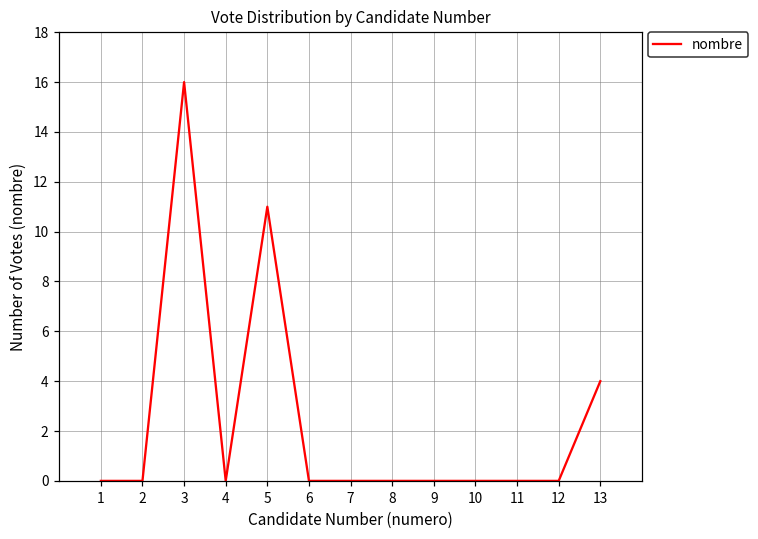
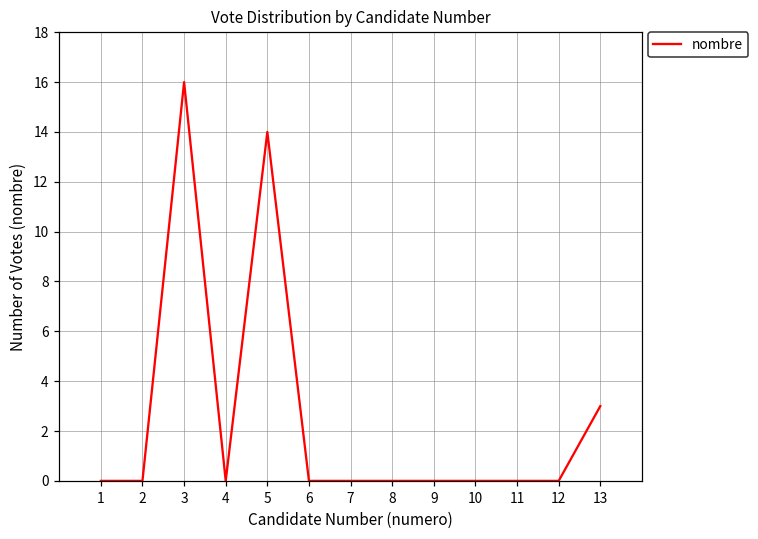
5: 11 -> 14
13: 4 -> 3
